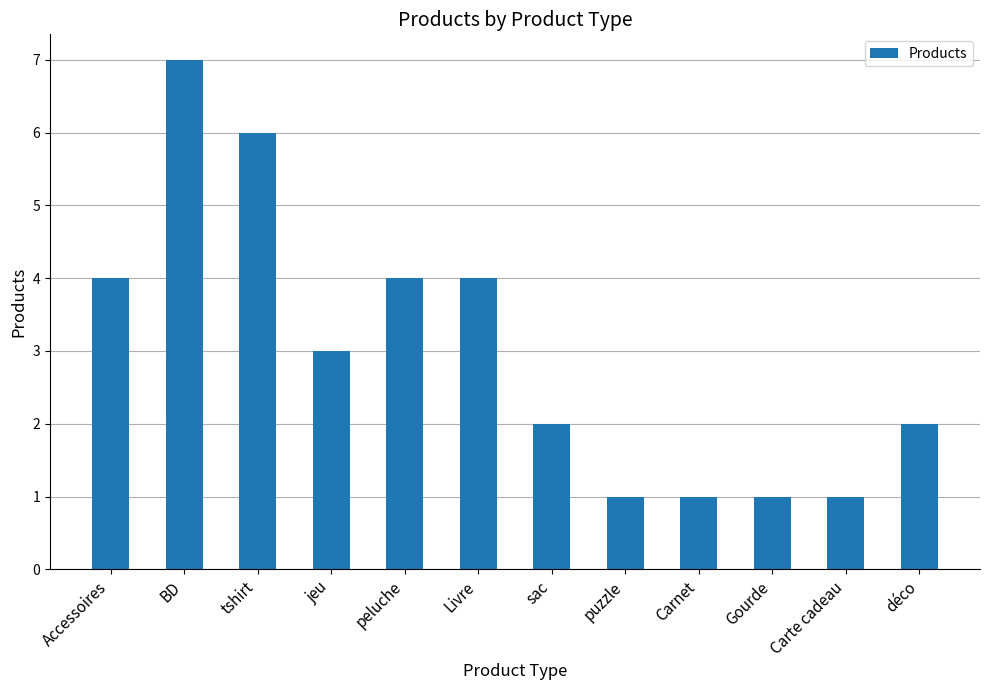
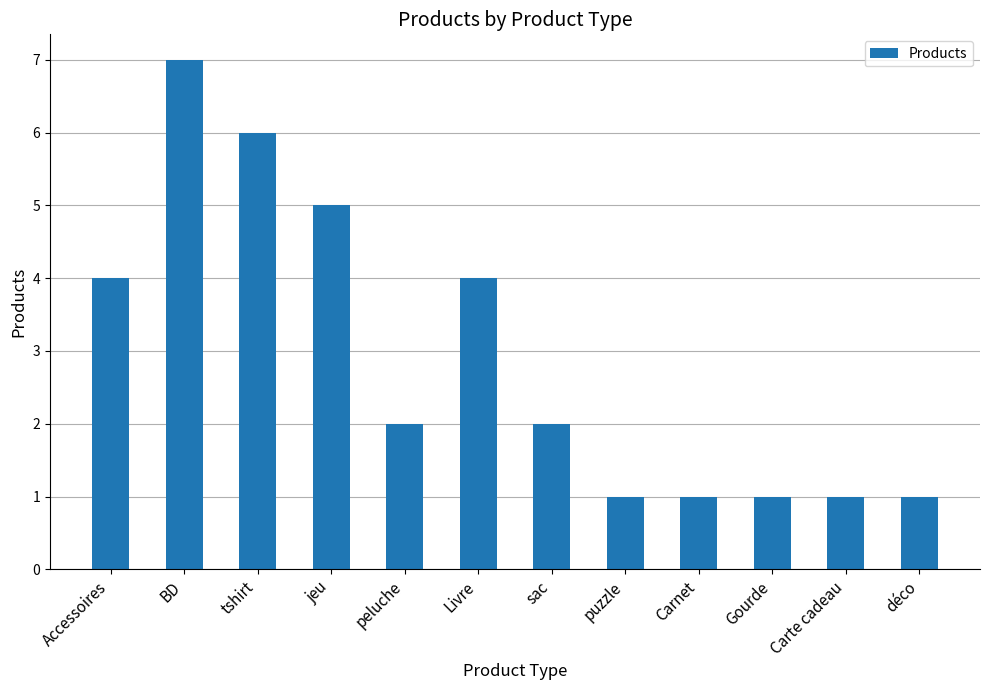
jeu: 3 -> 5
peluche: 4 -> 2
déco: 2 -> 1
